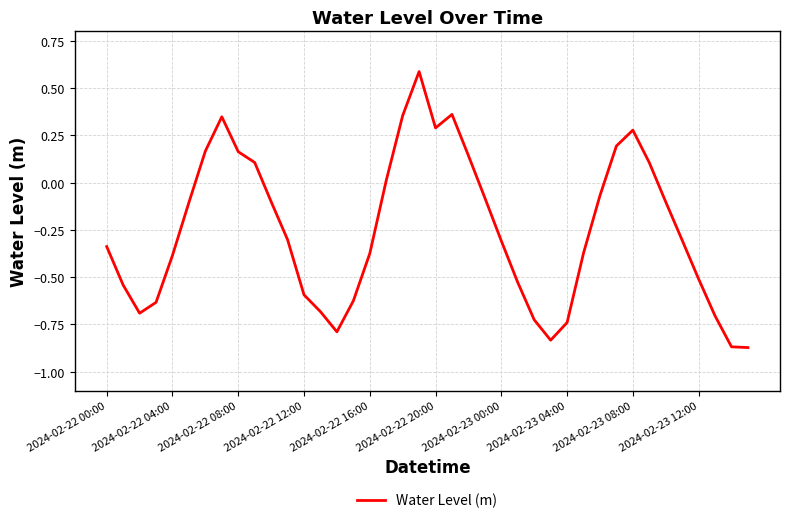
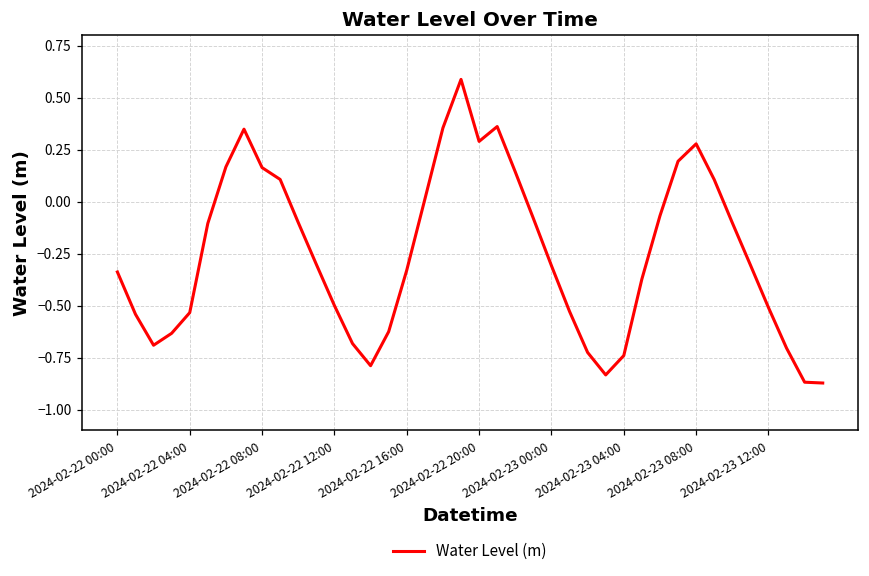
2024-02-22 04:00: -0.38 -> -0.53
2024-02-22 12:00: -0.59 -> -0.50
2024-02-22 16:00: -0.37 -> -0.33
